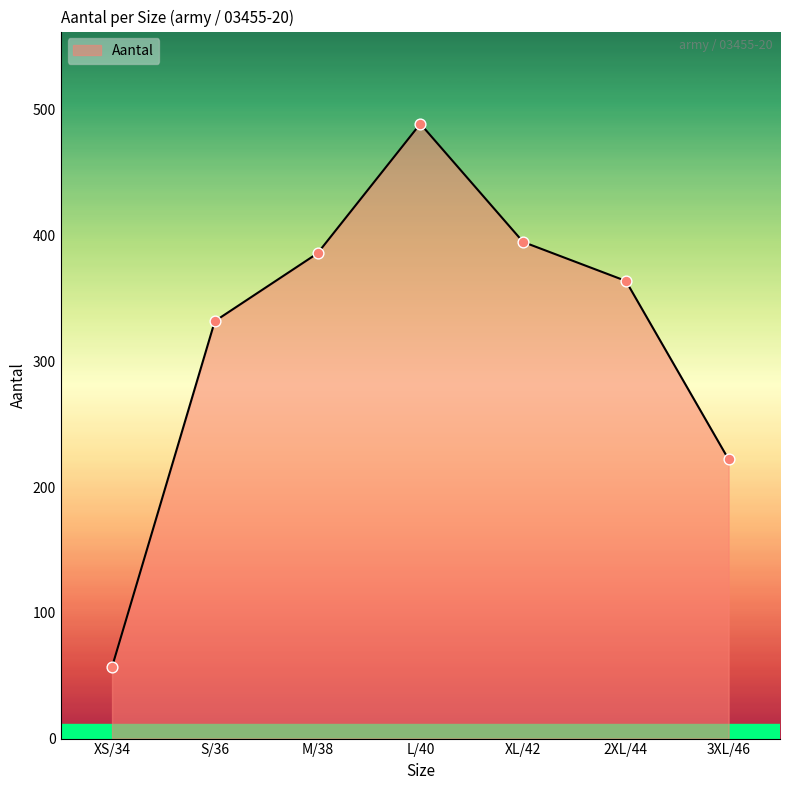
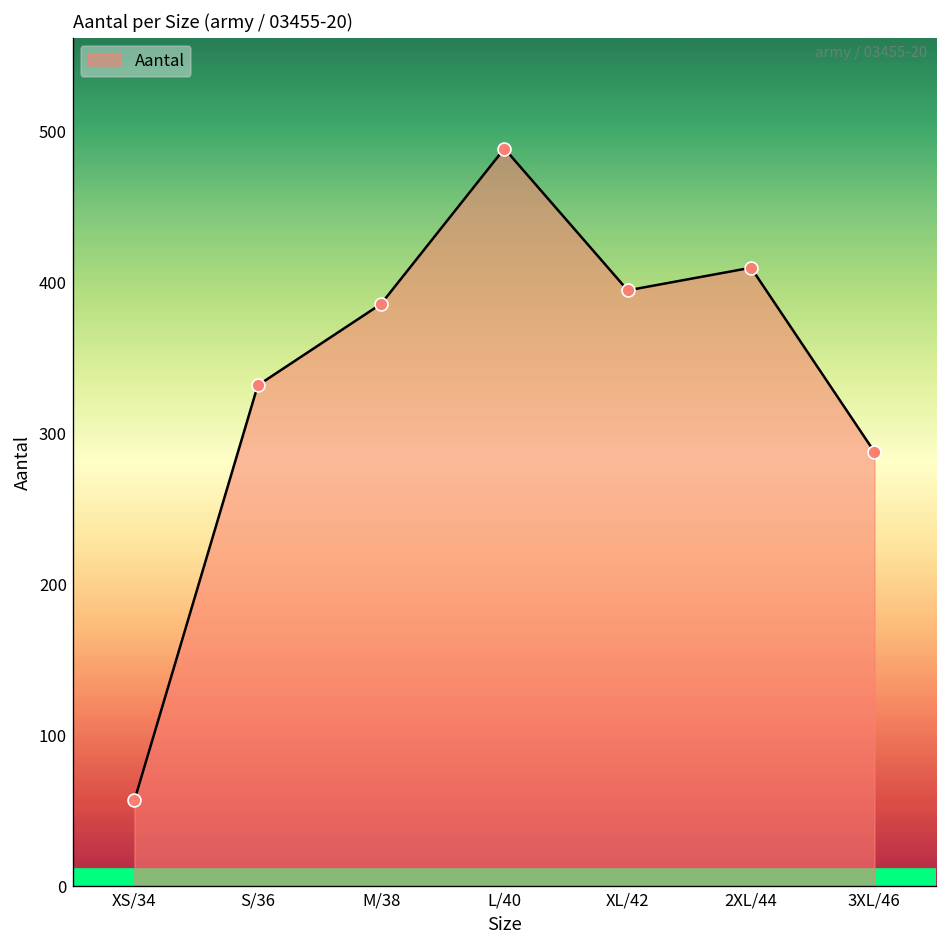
2XL/44: 364 -> 410
3XL/46: 222 -> 288
